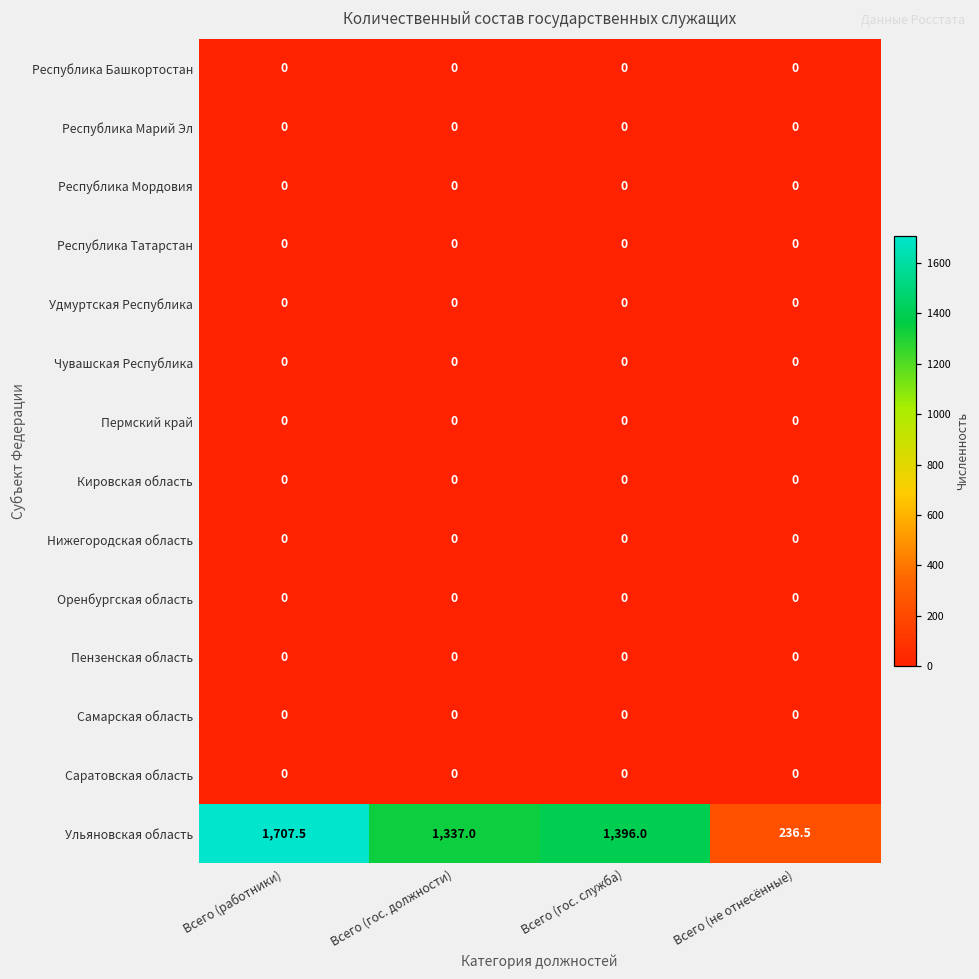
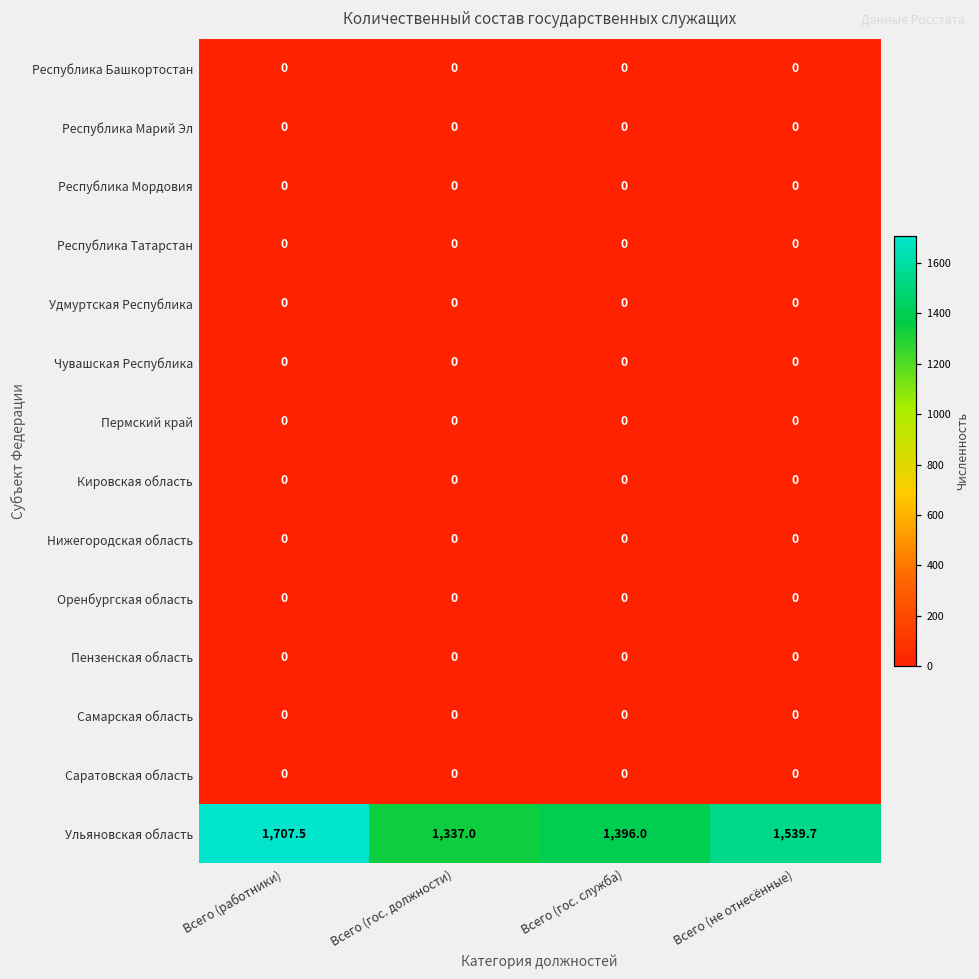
Ульяновская область, Всего (не отнесённые): 236.5 -> 1,539.7
